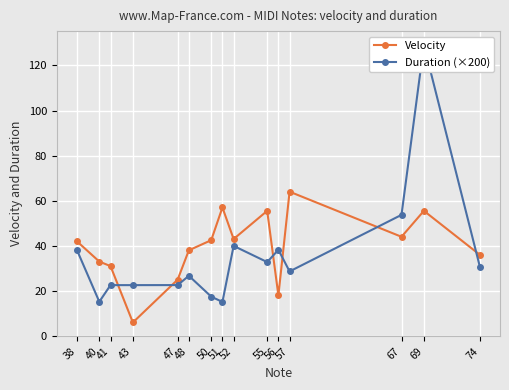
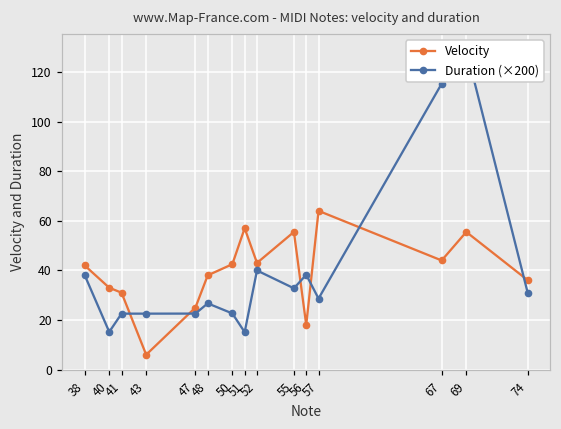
Duration (×200), 50: 17 -> 23
Duration (×200), 67: 54 -> 115
